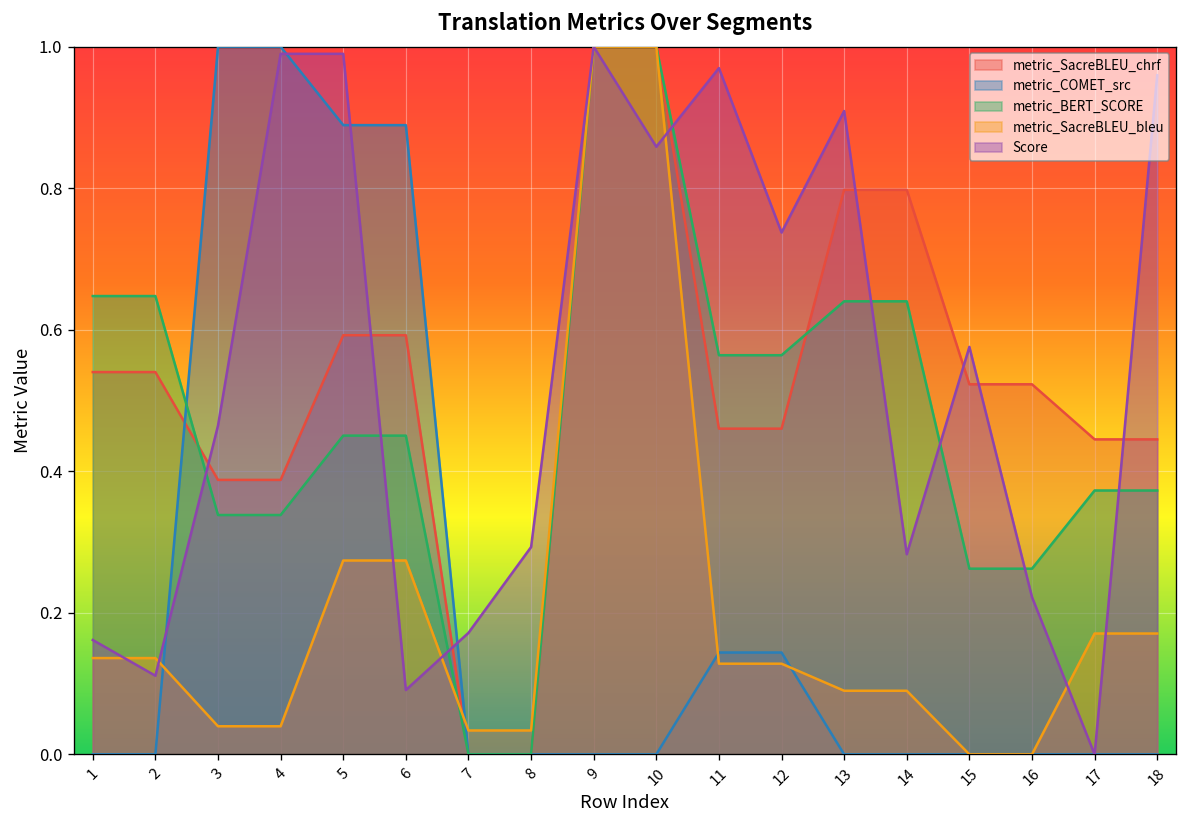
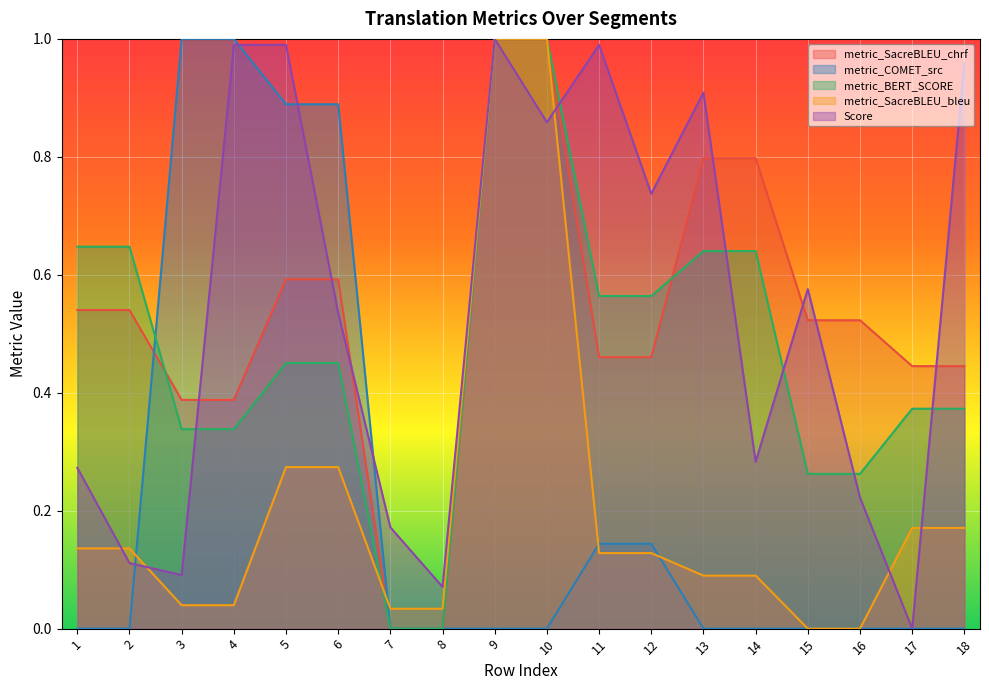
Score, 1: 0.16 -> 0.27
Score, 3: 0.46 -> 0.09
Score, 6: 0.09 -> 0.54
Score, 8: 0.29 -> 0.07
Score, 11: 0.97 -> 0.99
